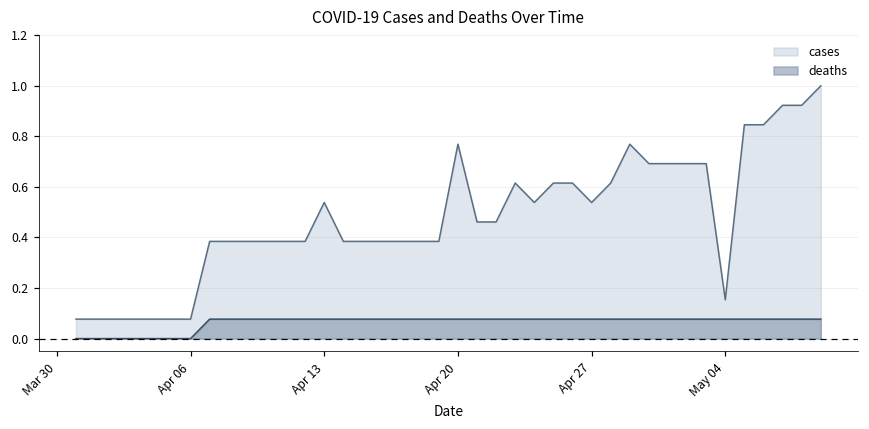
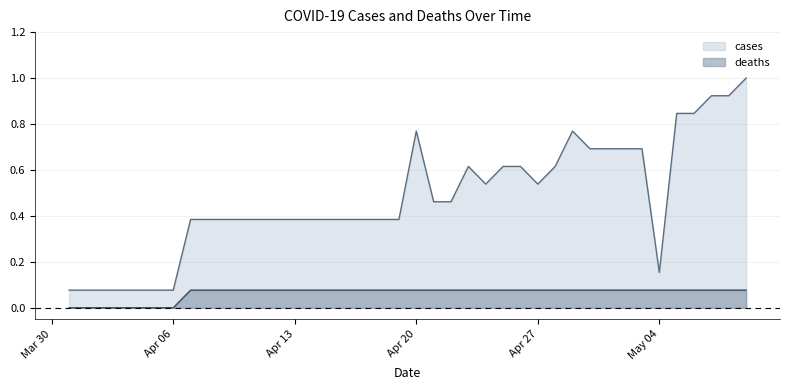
cases, Apr 13: 0.54 -> 0.38
